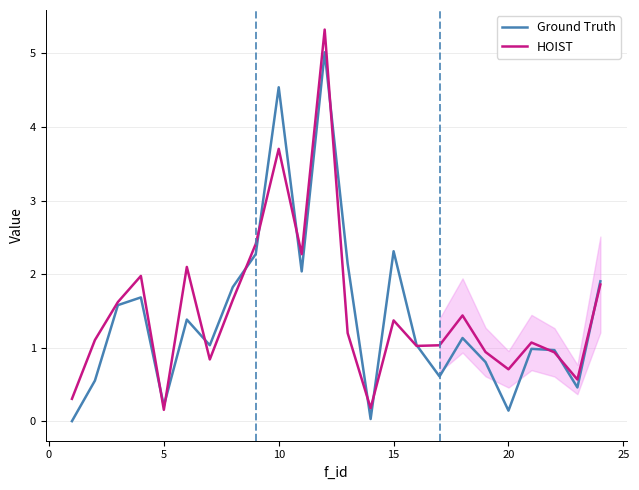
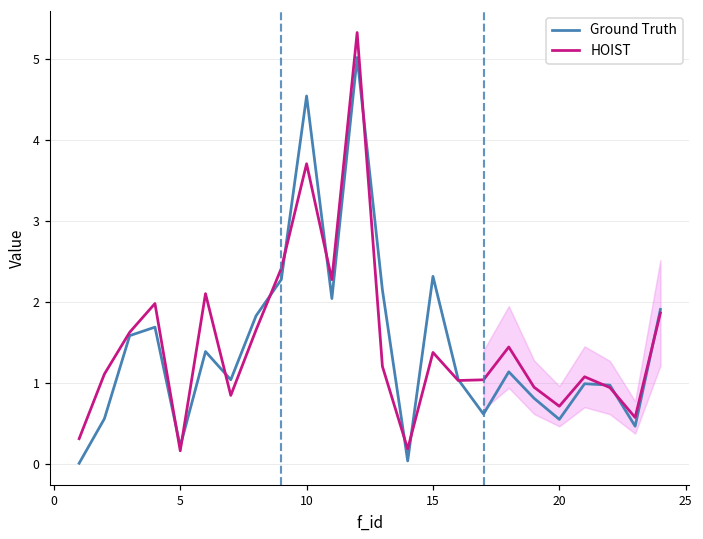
Ground Truth, 20: 0.1 -> 0.5
